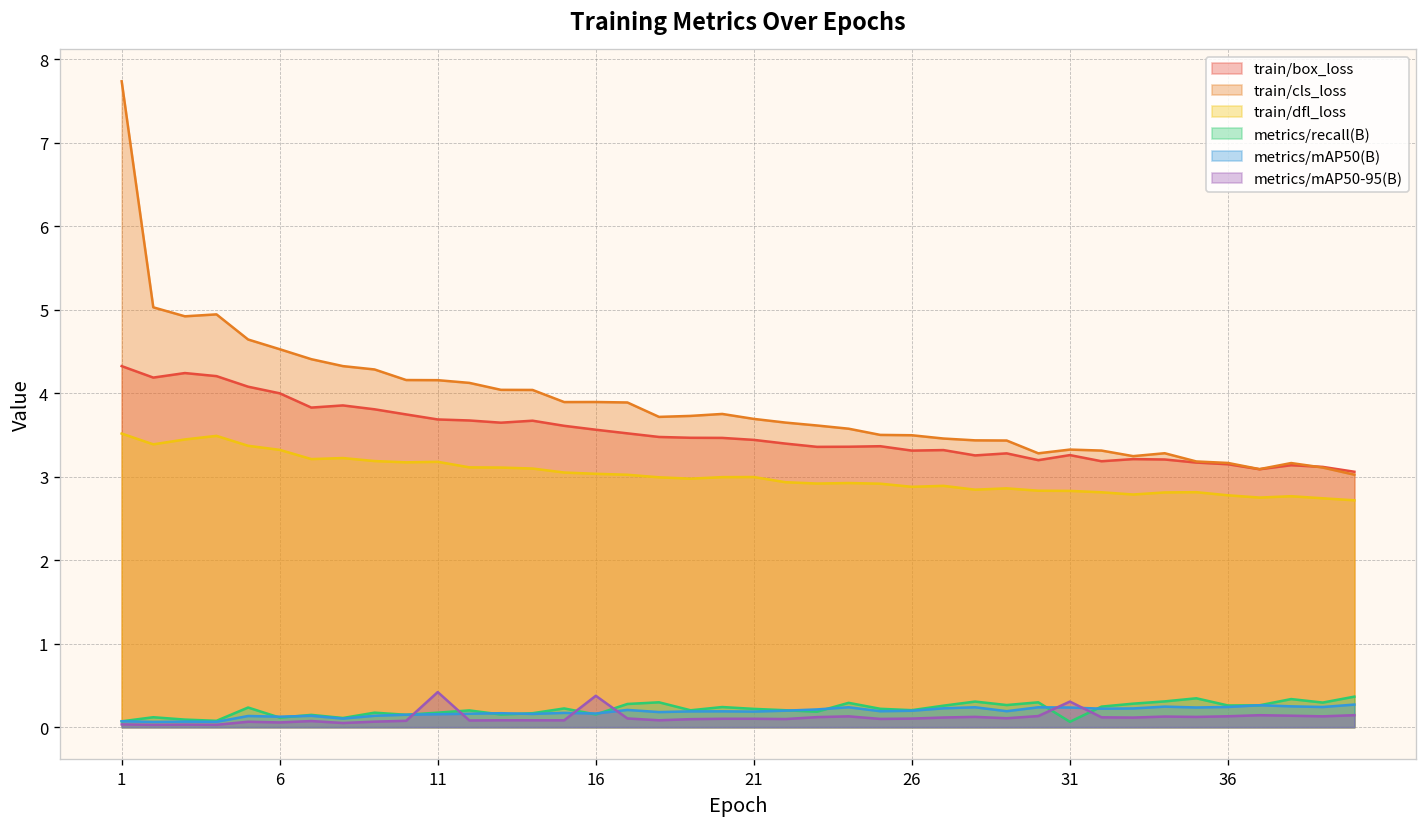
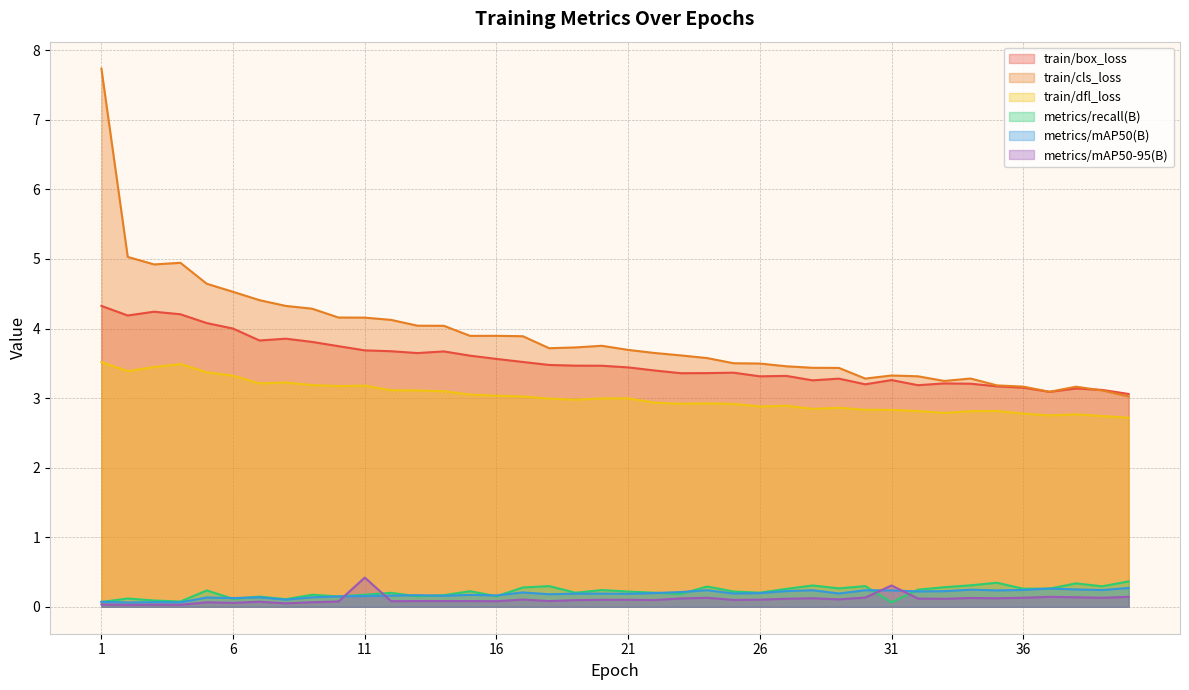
metrics/mAP50-95(B), 16: 0.4 -> 0.1
